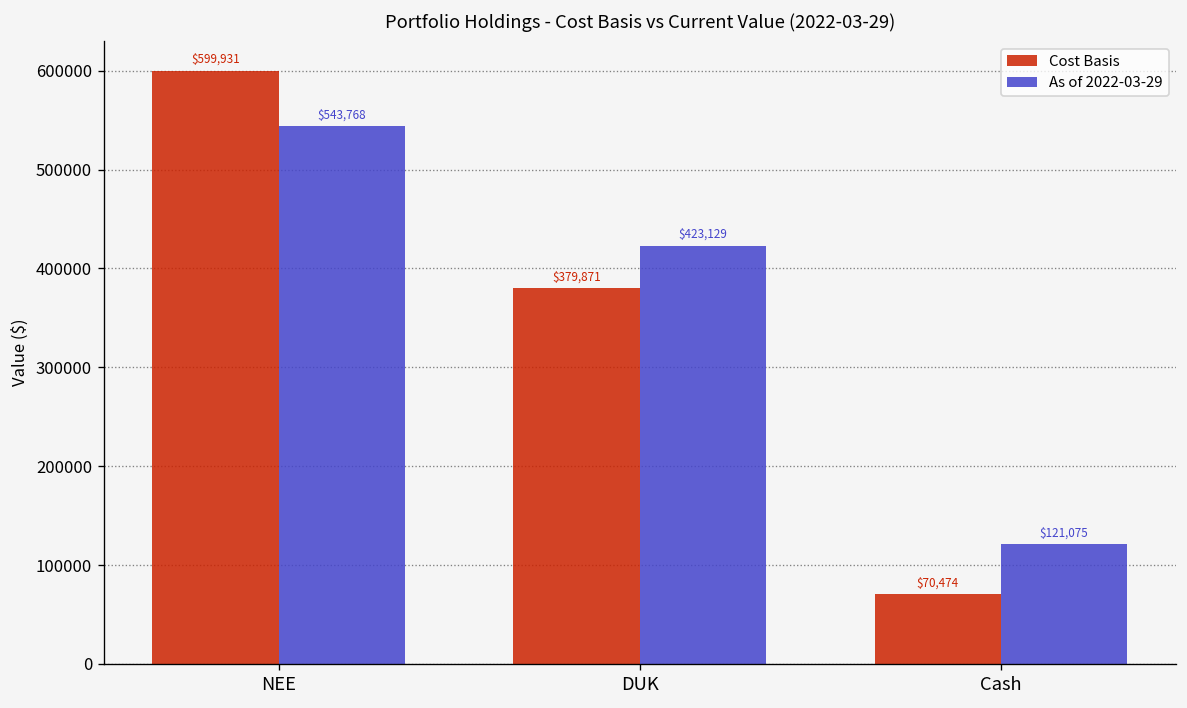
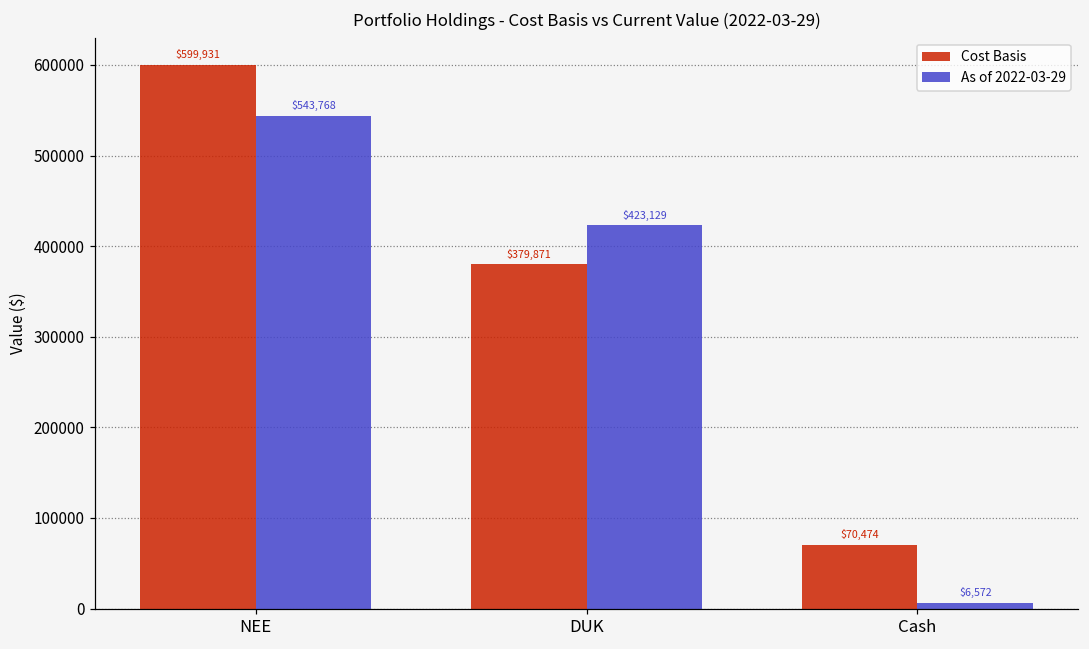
As of 2022-03-29, Cash: $121,075 -> $6,572
